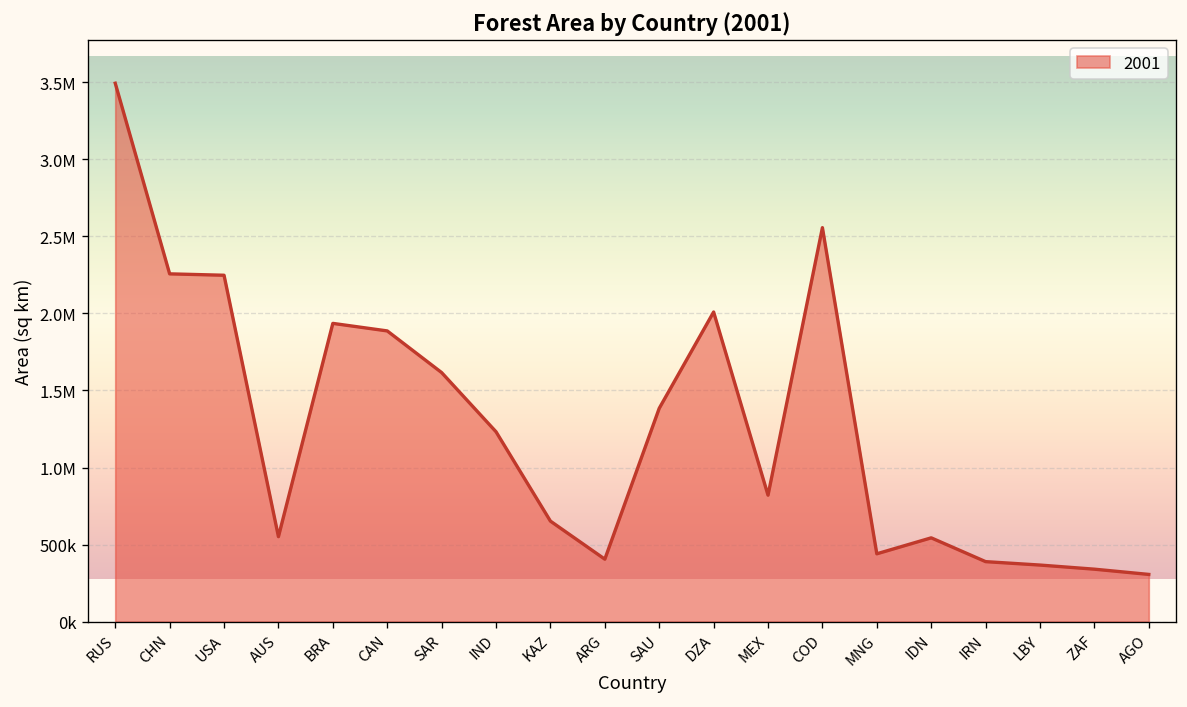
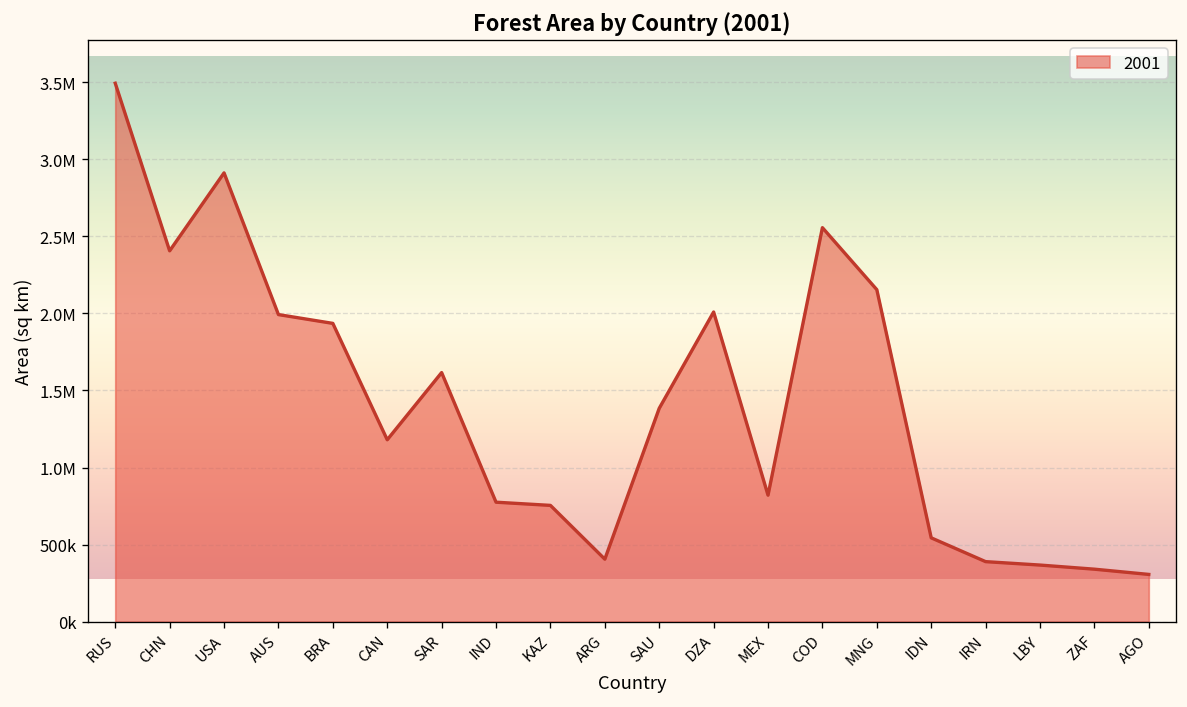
CHN: 2260000 -> 2410000
USA: 2250000 -> 2910000
AUS: 550000 -> 1990000
CAN: 1890000 -> 1180000
IND: 1230000 -> 780000
KAZ: 650000 -> 750000
MNG: 440000 -> 2150000
